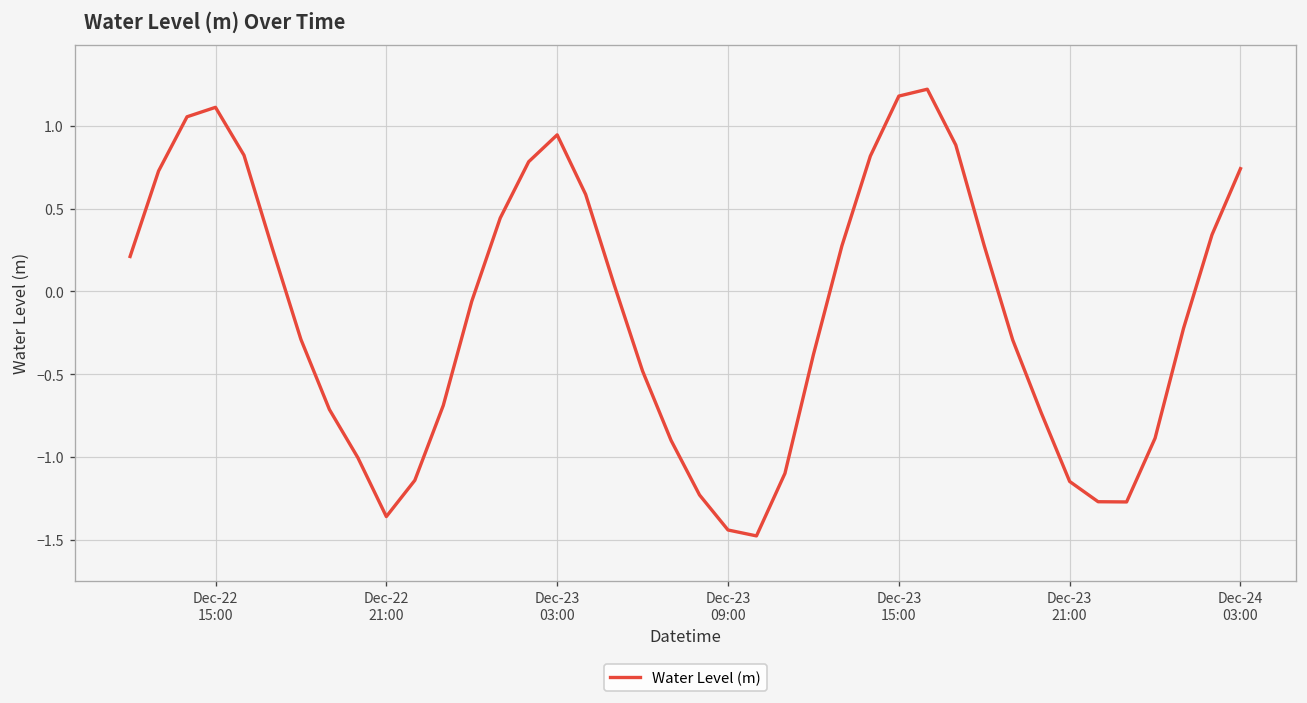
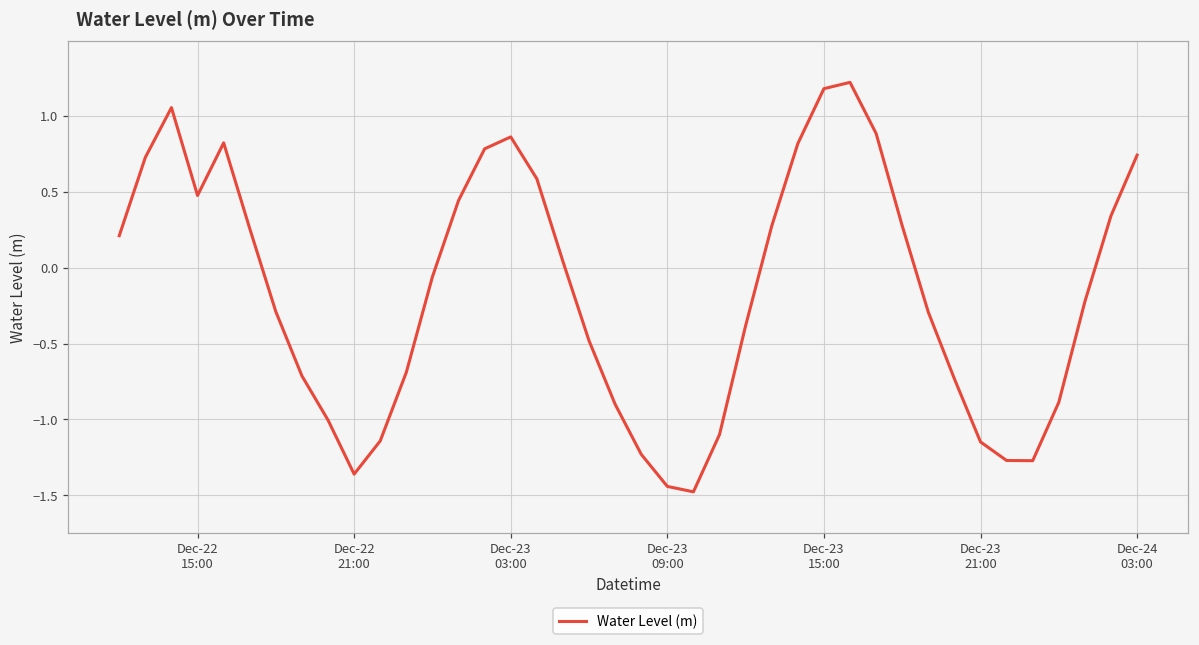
Dec-22 15:00: 1.11 -> 0.48
Dec-23 03:00: 0.95 -> 0.86
